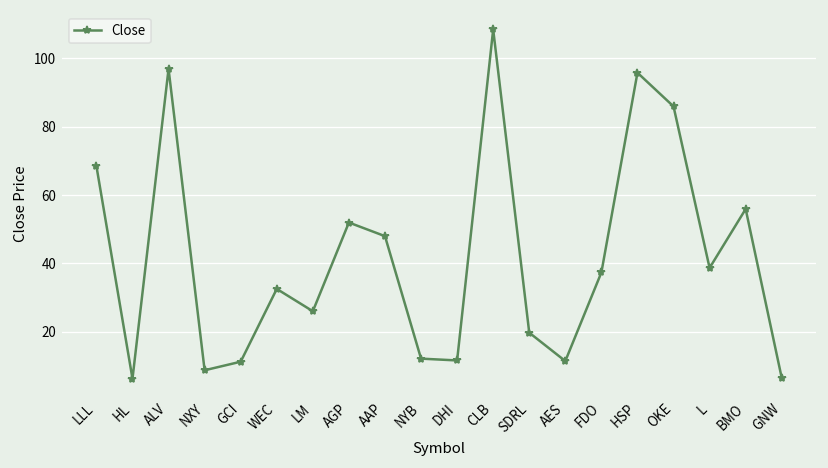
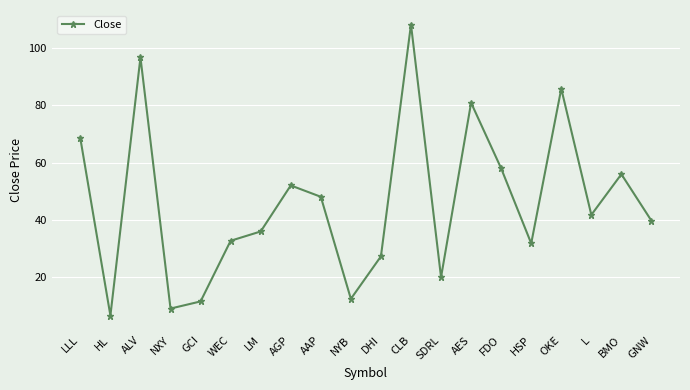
LM: 26 -> 36
DHI: 12 -> 27
AES: 11 -> 81
FDO: 37 -> 58
HSP: 96 -> 32
L: 39 -> 42
GNW: 7 -> 40
